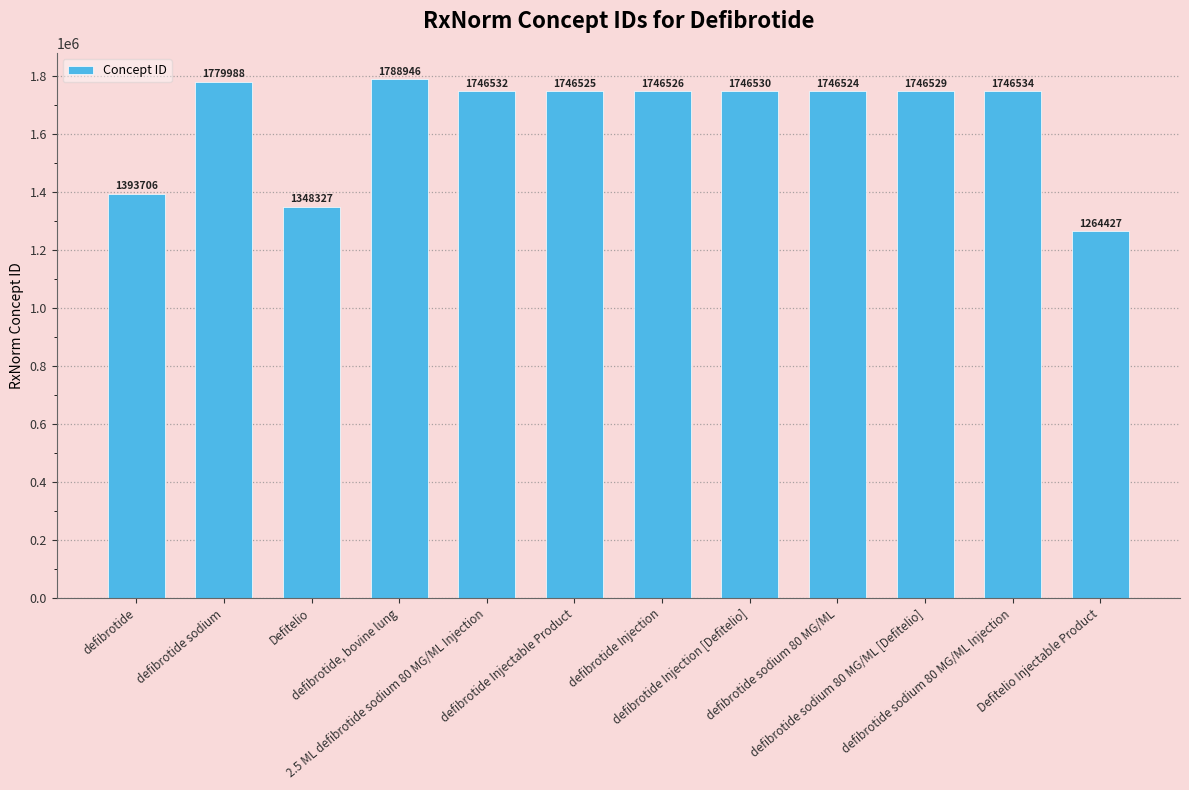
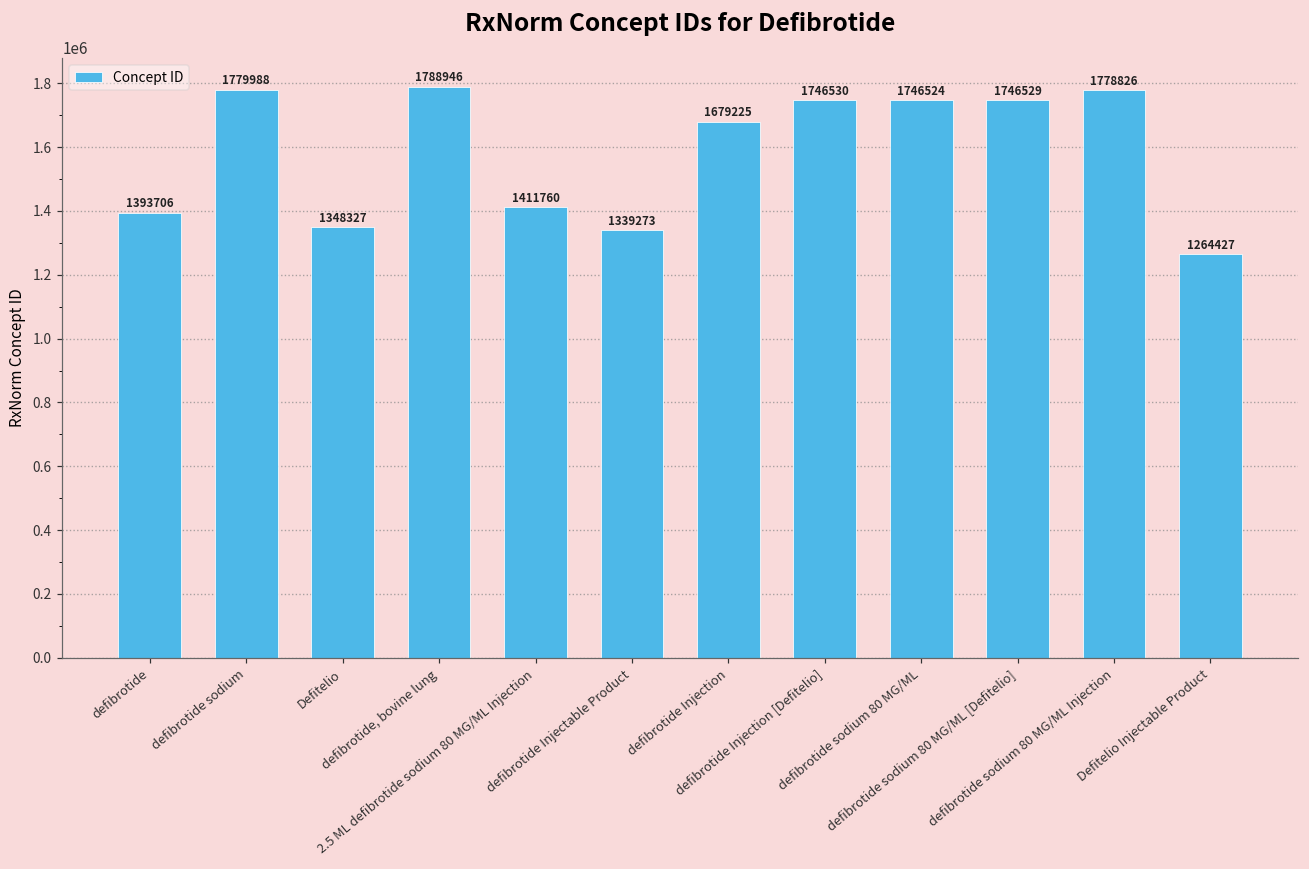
2.5 ML defibrotide sodium 80 MG/ML Injection: 1746532 -> 1411760
defibrotide Injectable Product: 1746525 -> 1339273
defibrotide Injection: 1746526 -> 1679225
defibrotide sodium 80 MG/ML Injection: 1746534 -> 1778826
